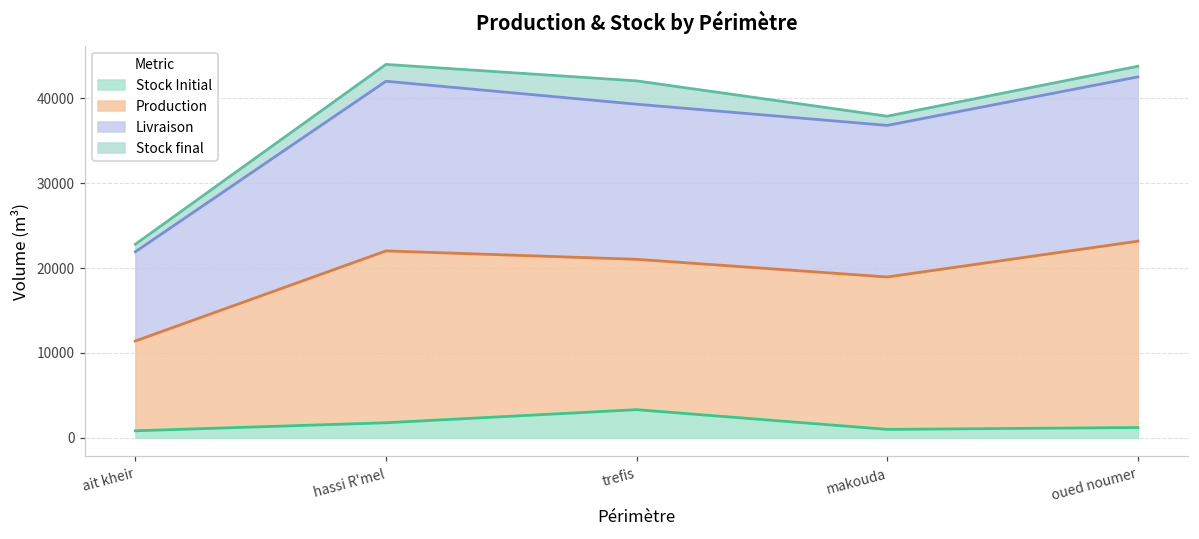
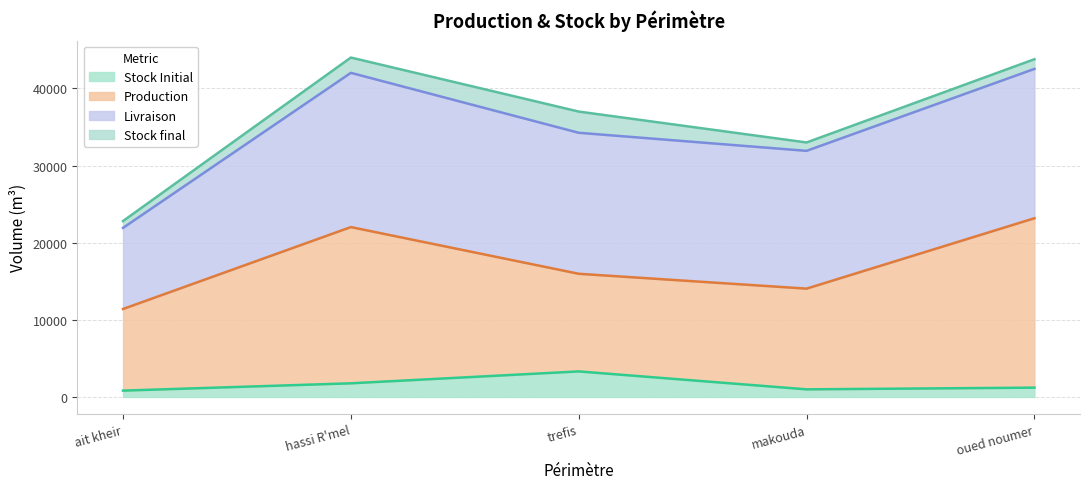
Production, trefis: 18000 -> 13000
Production, makouda: 18000 -> 13000
